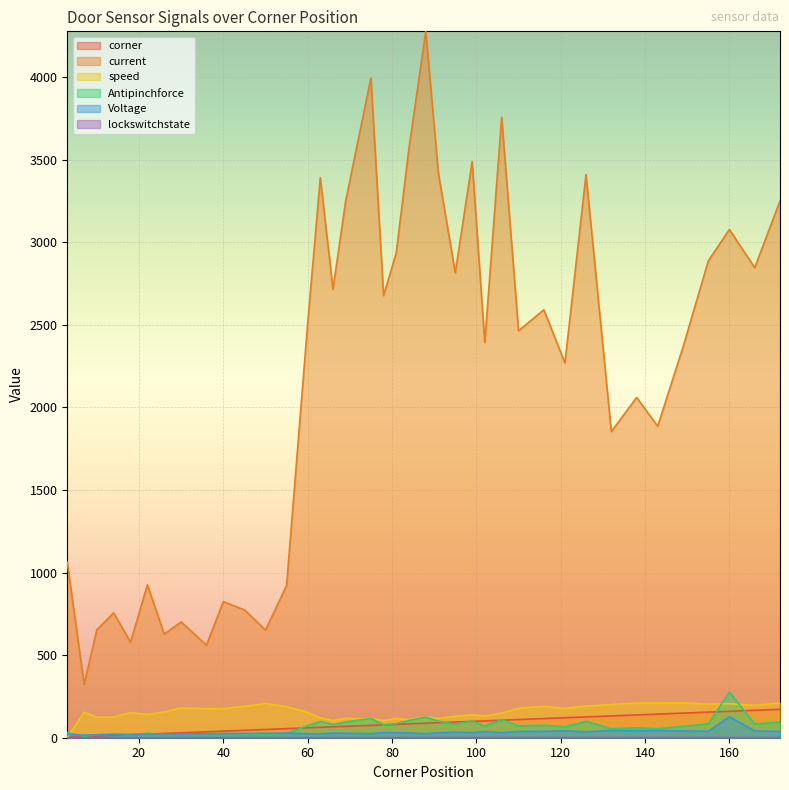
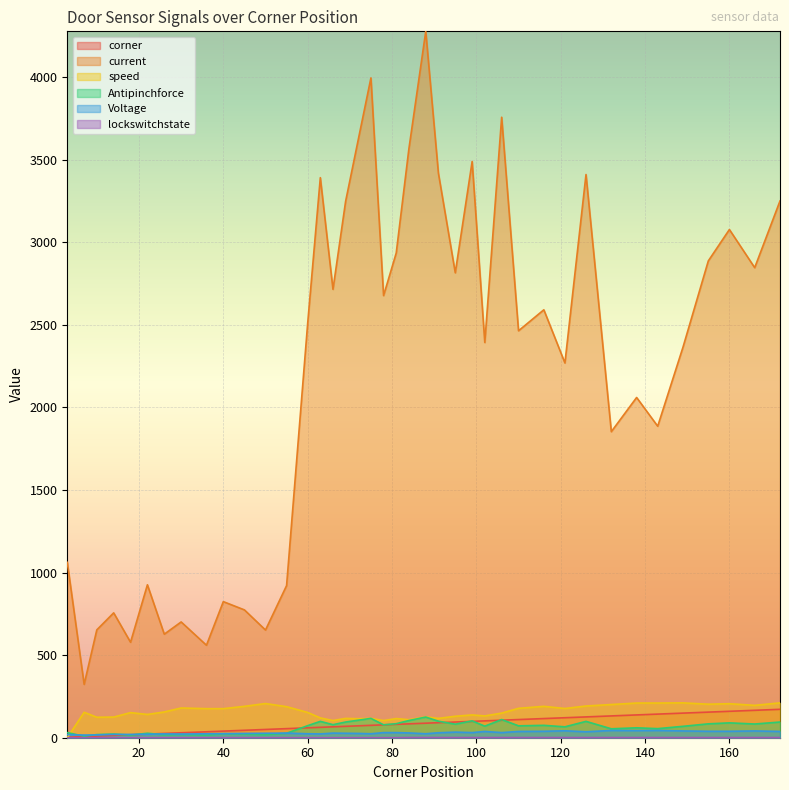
Antipinchforce, 160: 280 -> 90
Voltage, 160: 130 -> 40
